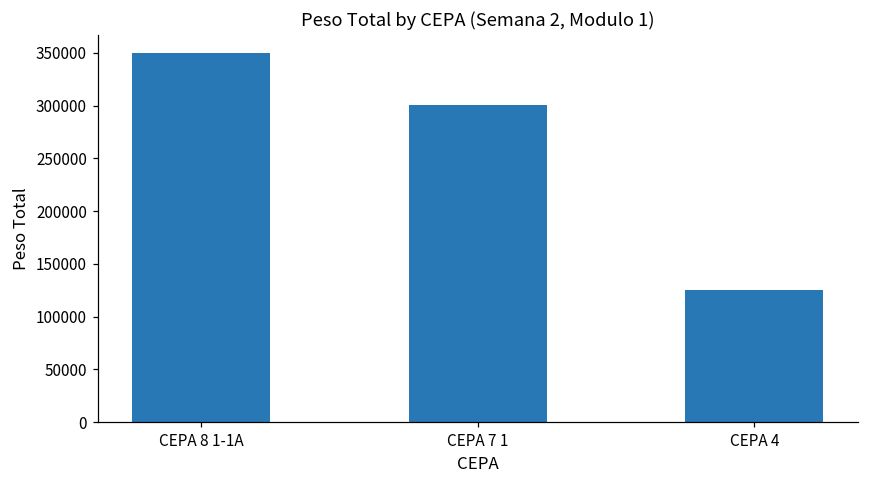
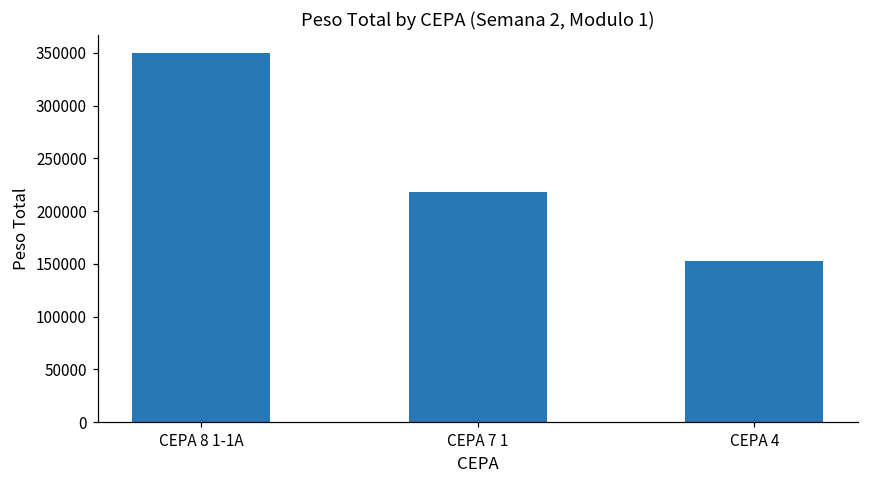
CEPA 7 1: 300000 -> 220000
CEPA 4: 130000 -> 150000
